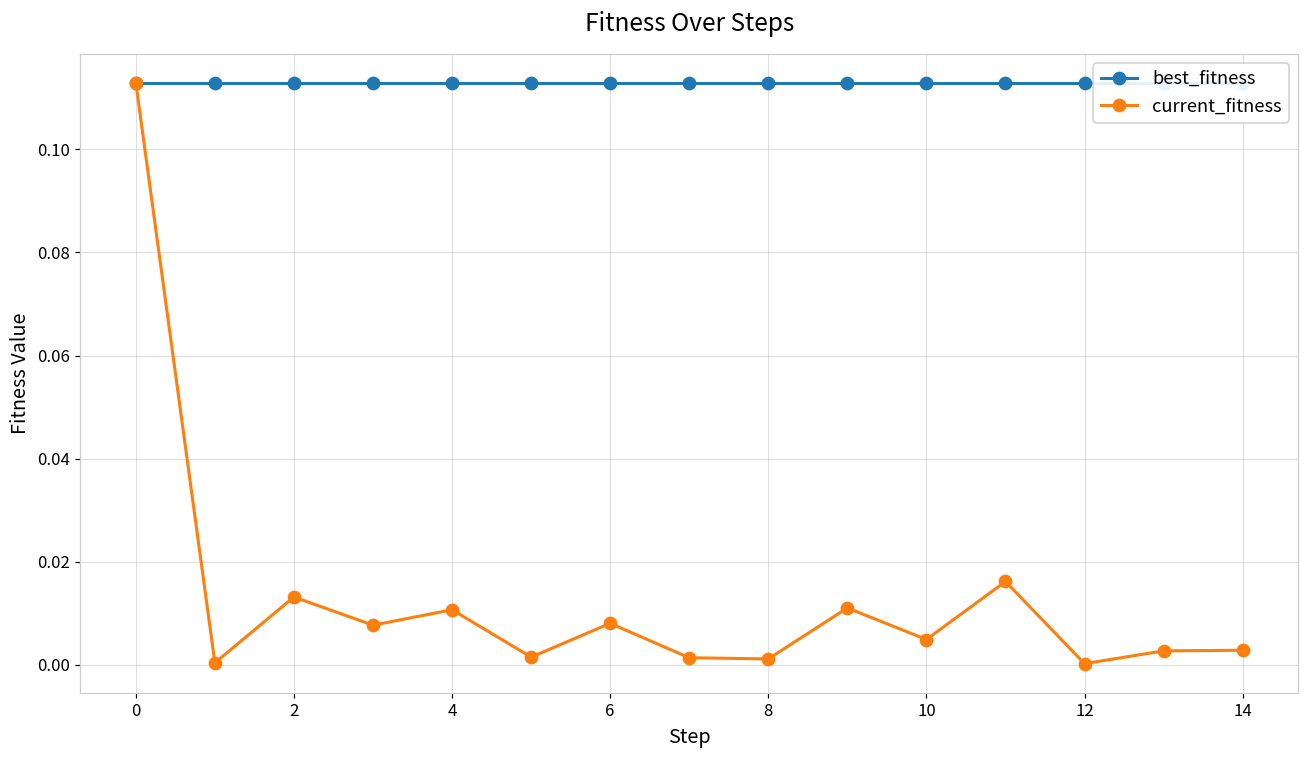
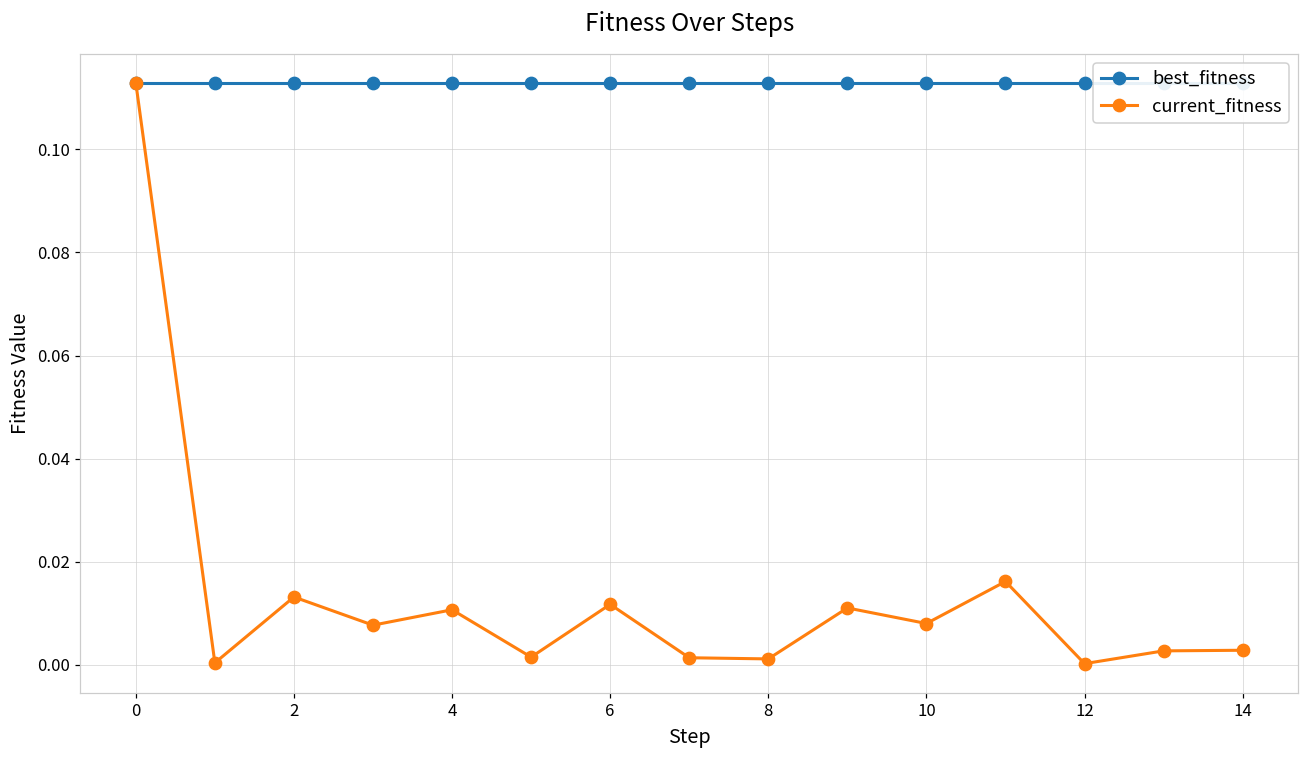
current_fitness, 6: 0.008 -> 0.012
current_fitness, 10: 0.005 -> 0.008
